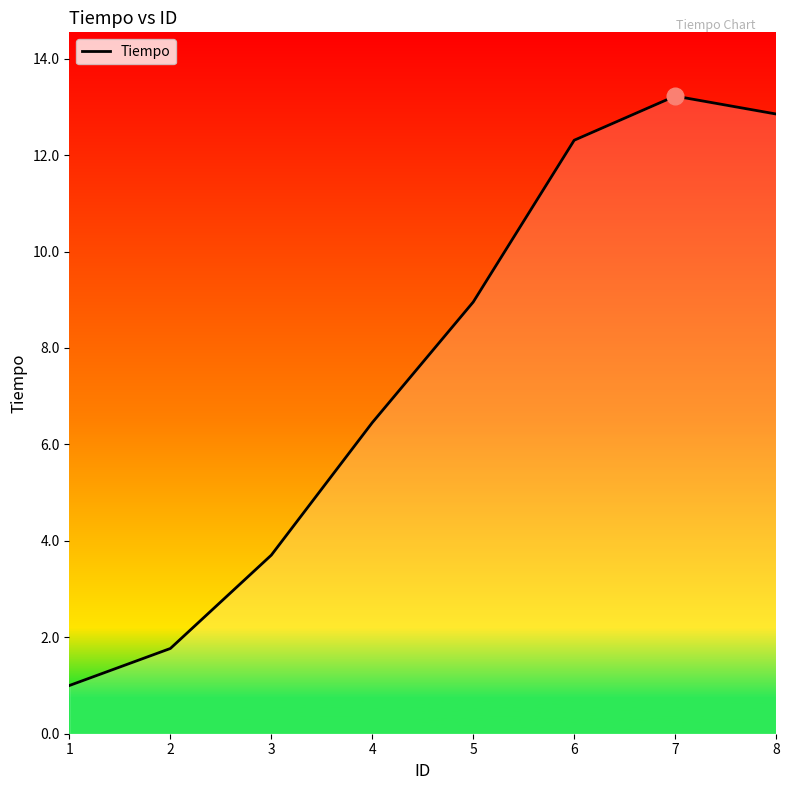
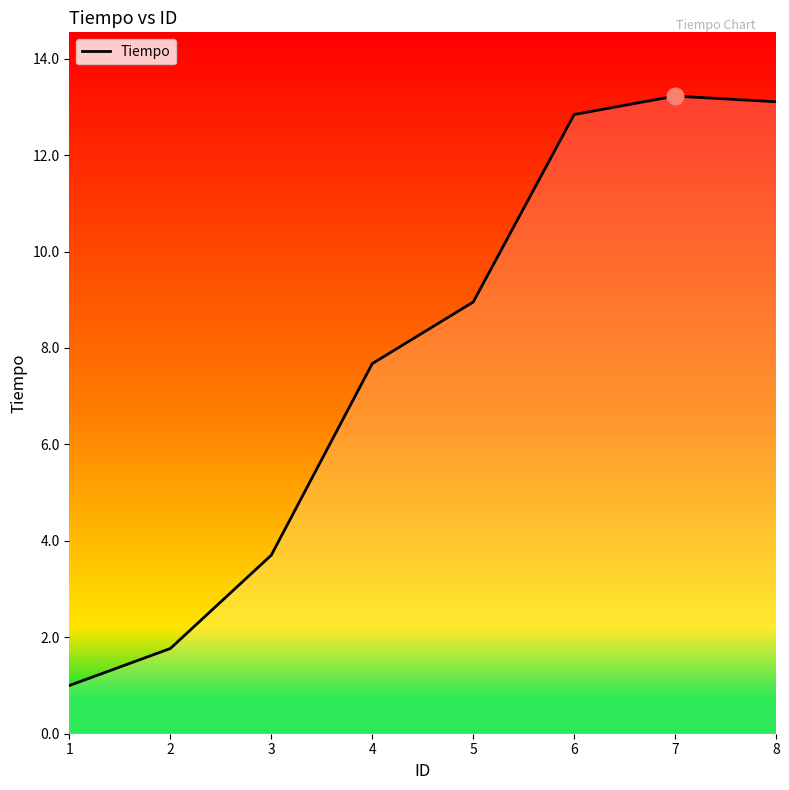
Tiempo, 4: 6.5 -> 7.7
Tiempo, 6: 12.3 -> 12.8
Tiempo, 8: 12.9 -> 13.1
